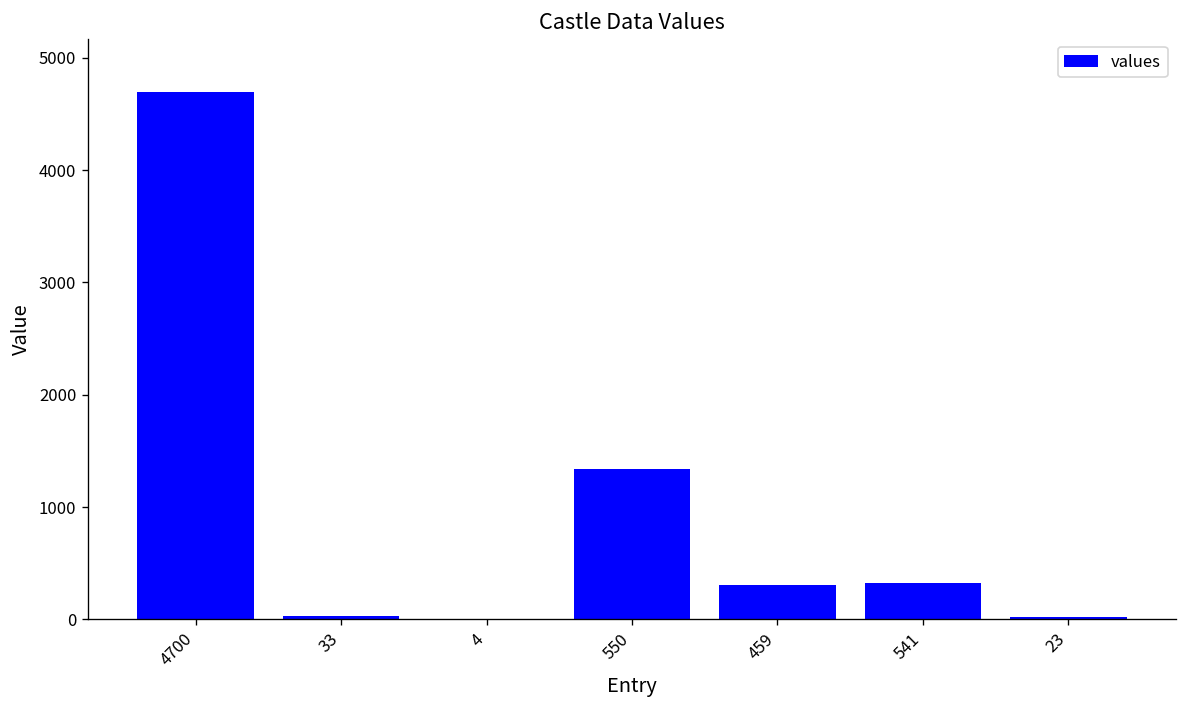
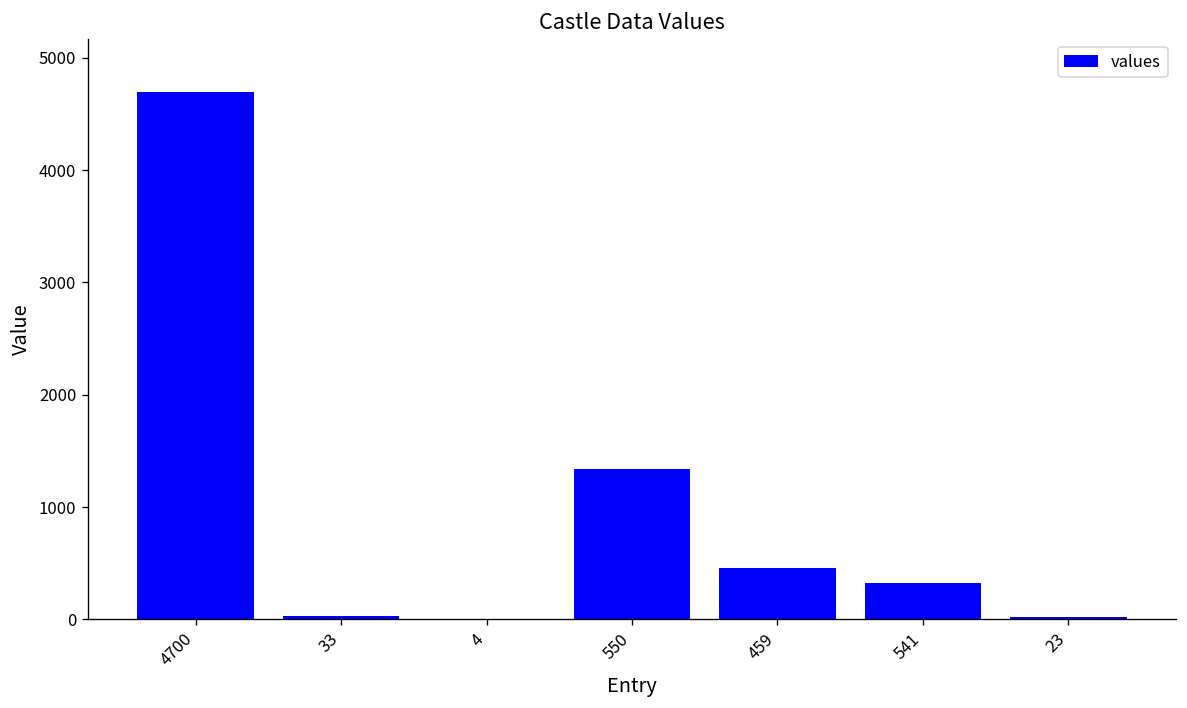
459: 300 -> 500
